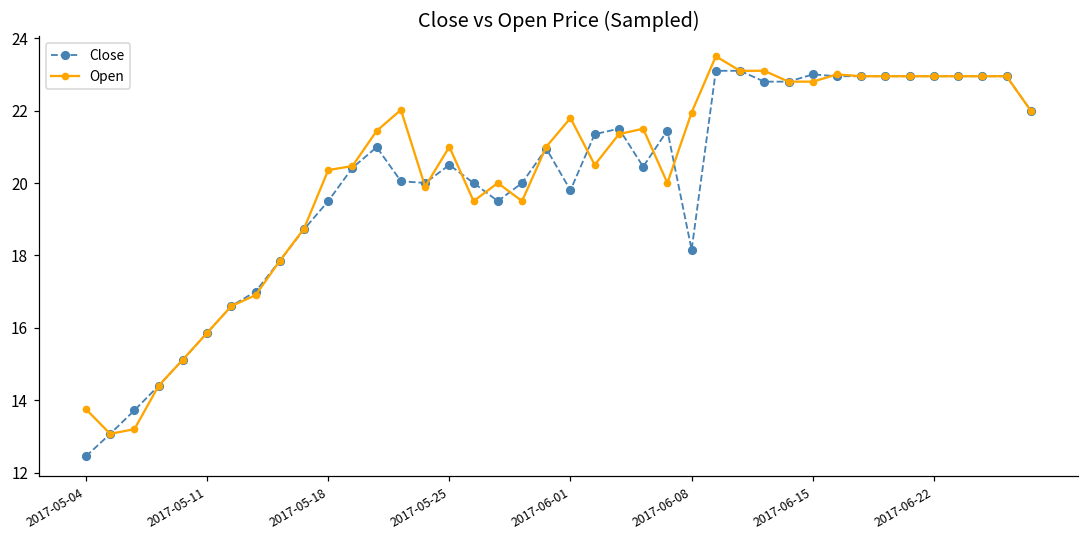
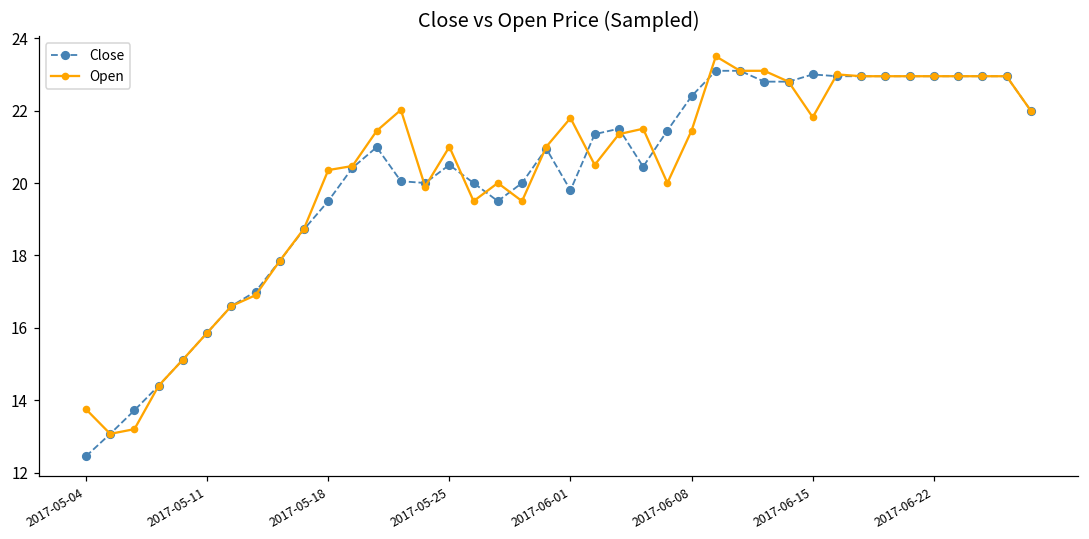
Close, 2017-06-08: 18.2 -> 22.4
Open, 2017-06-08: 21.9 -> 21.5
Open, 2017-06-15: 22.8 -> 21.8
